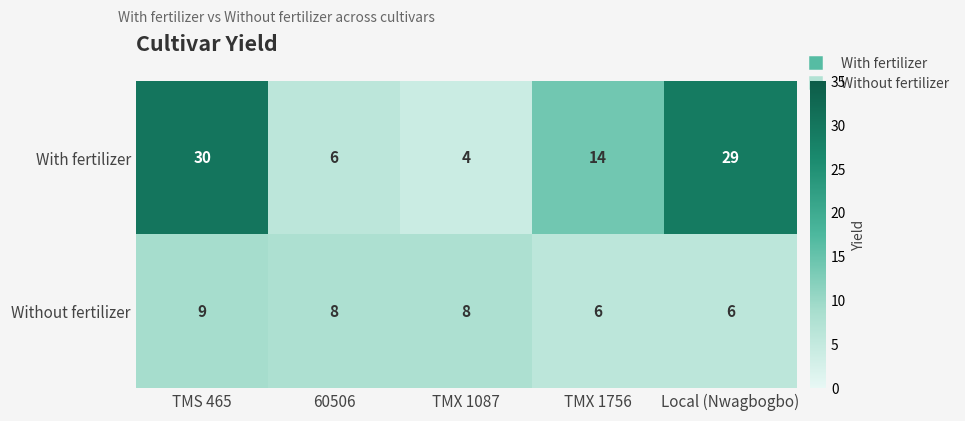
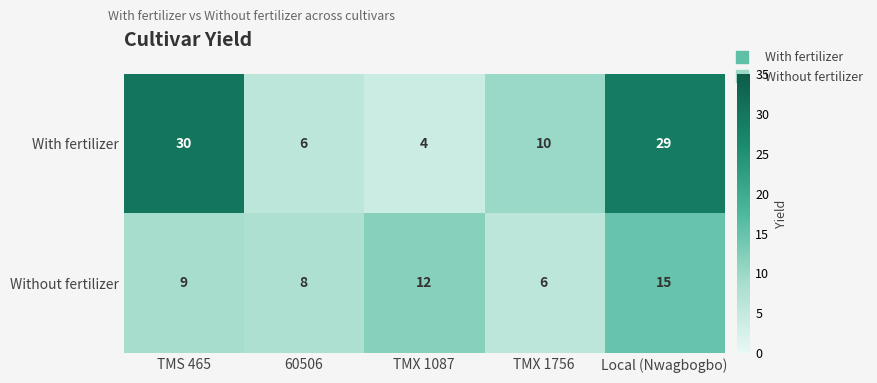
With fertilizer, TMX 1756: 14 -> 10
Without fertilizer, TMX 1087: 8 -> 12
Without fertilizer, Local (Nwagbogbo): 6 -> 15
